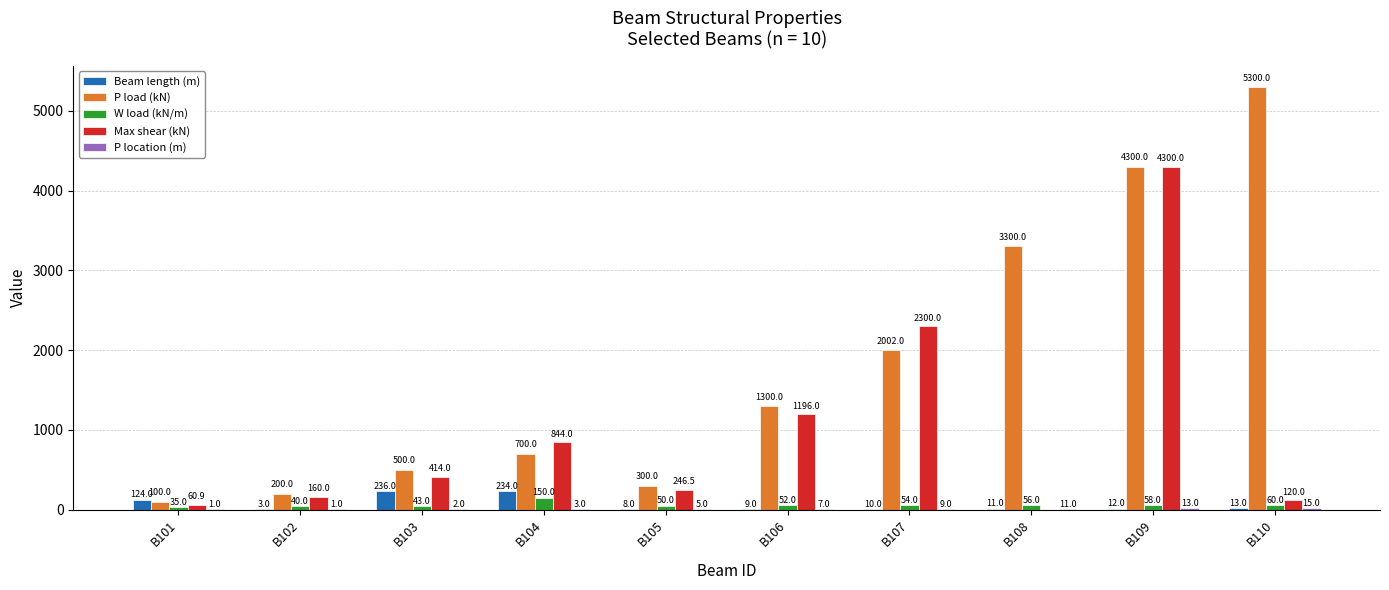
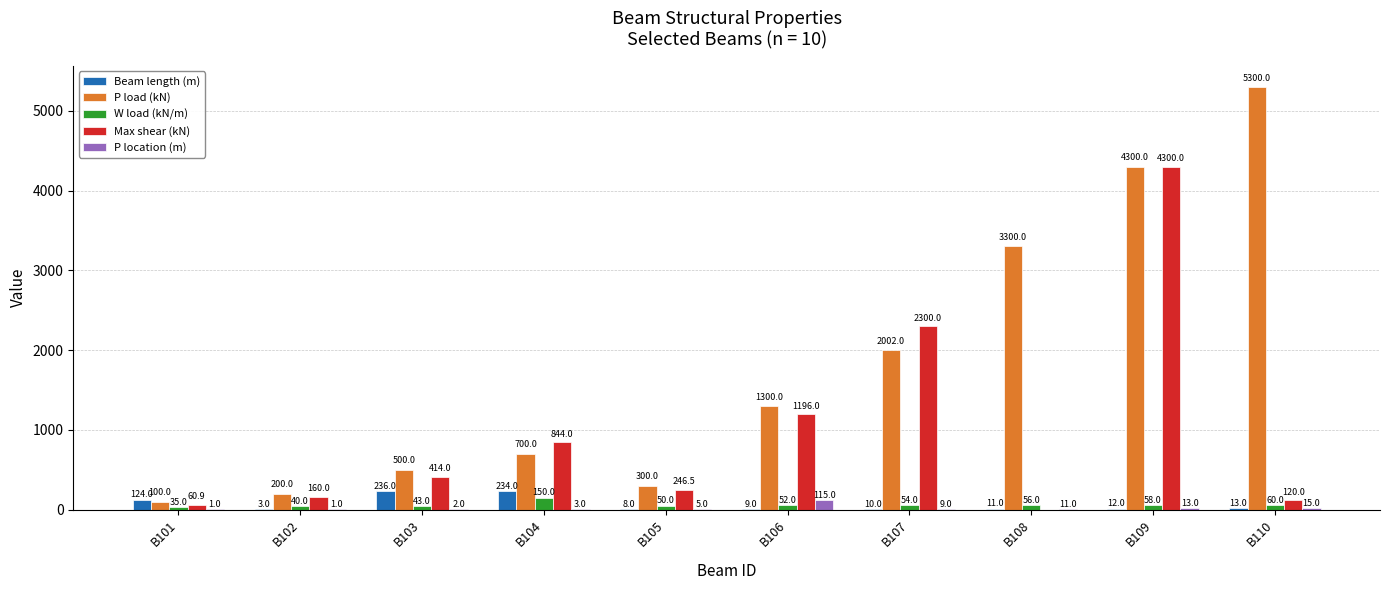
P location (m), B106: 7.0 -> 115.0
